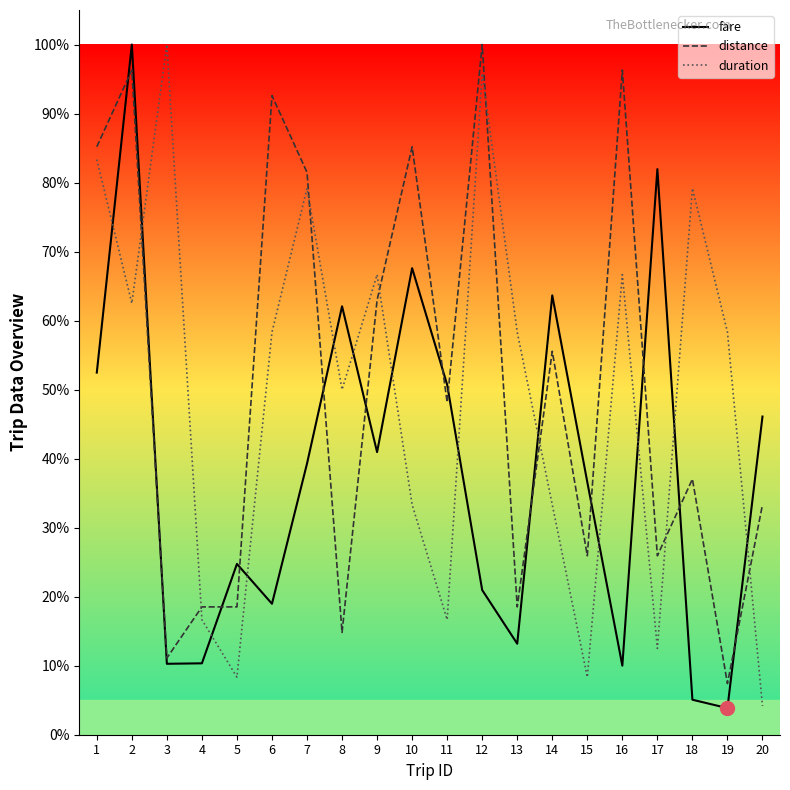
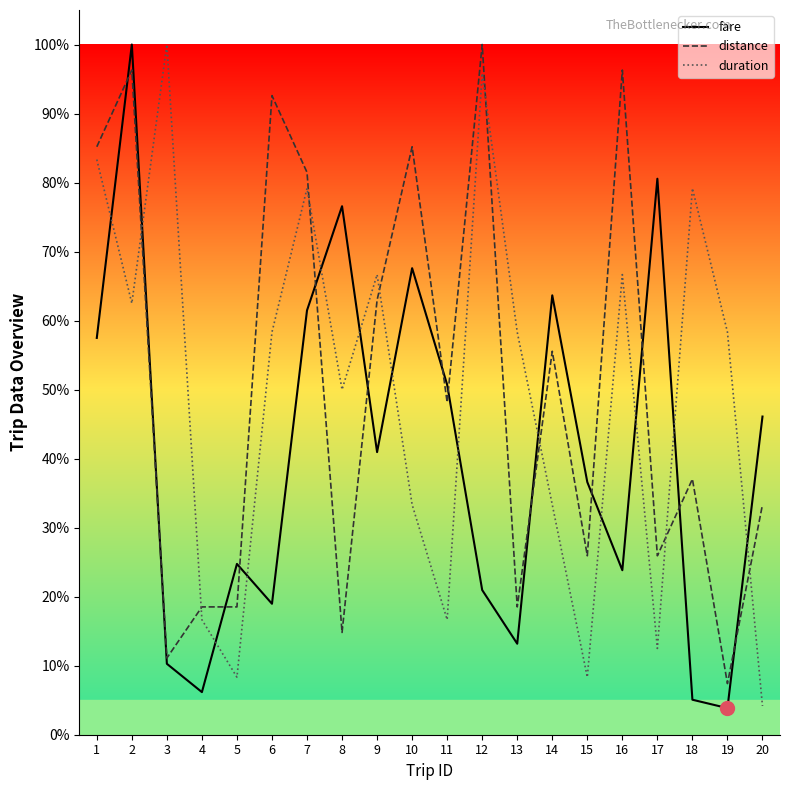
fare, 1: 52% -> 57%
fare, 4: 10% -> 6%
fare, 7: 39% -> 61%
fare, 8: 62% -> 77%
fare, 16: 10% -> 24%
fare, 17: 82% -> 81%
